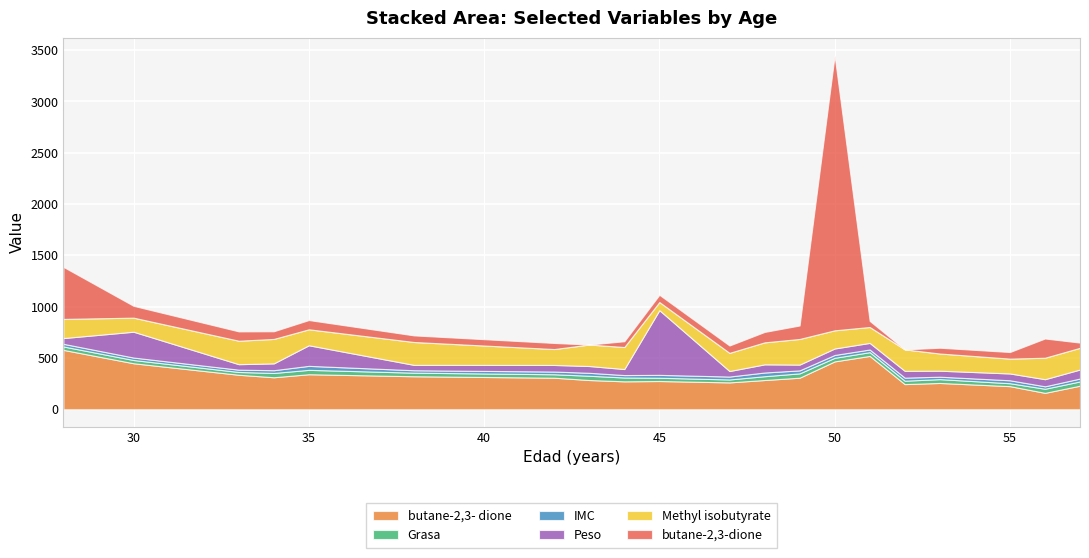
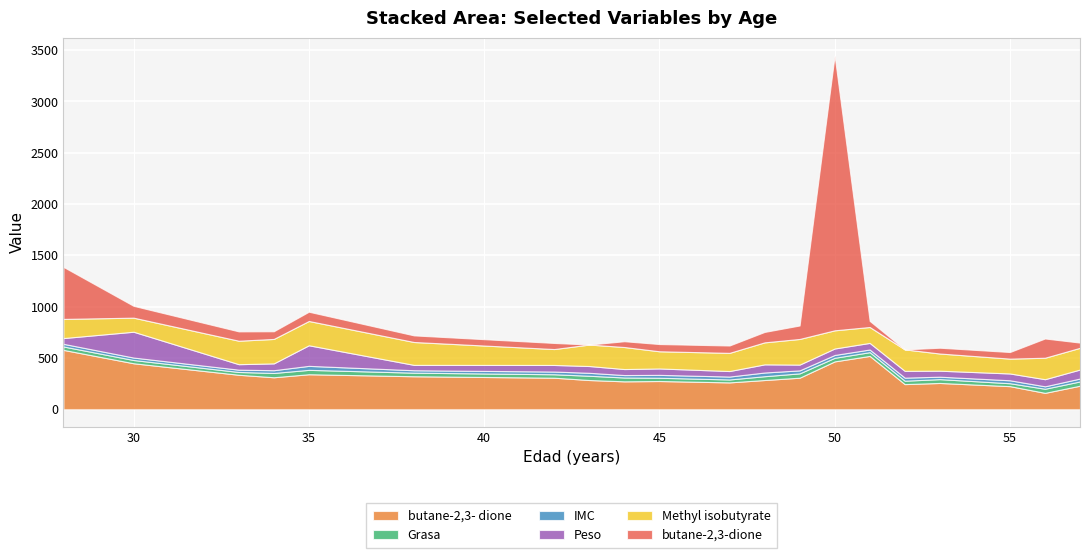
Methyl isobutyrate, 35: 160 -> 240
Peso, 45: 630 -> 60
Methyl isobutyrate, 45: 80 -> 170
